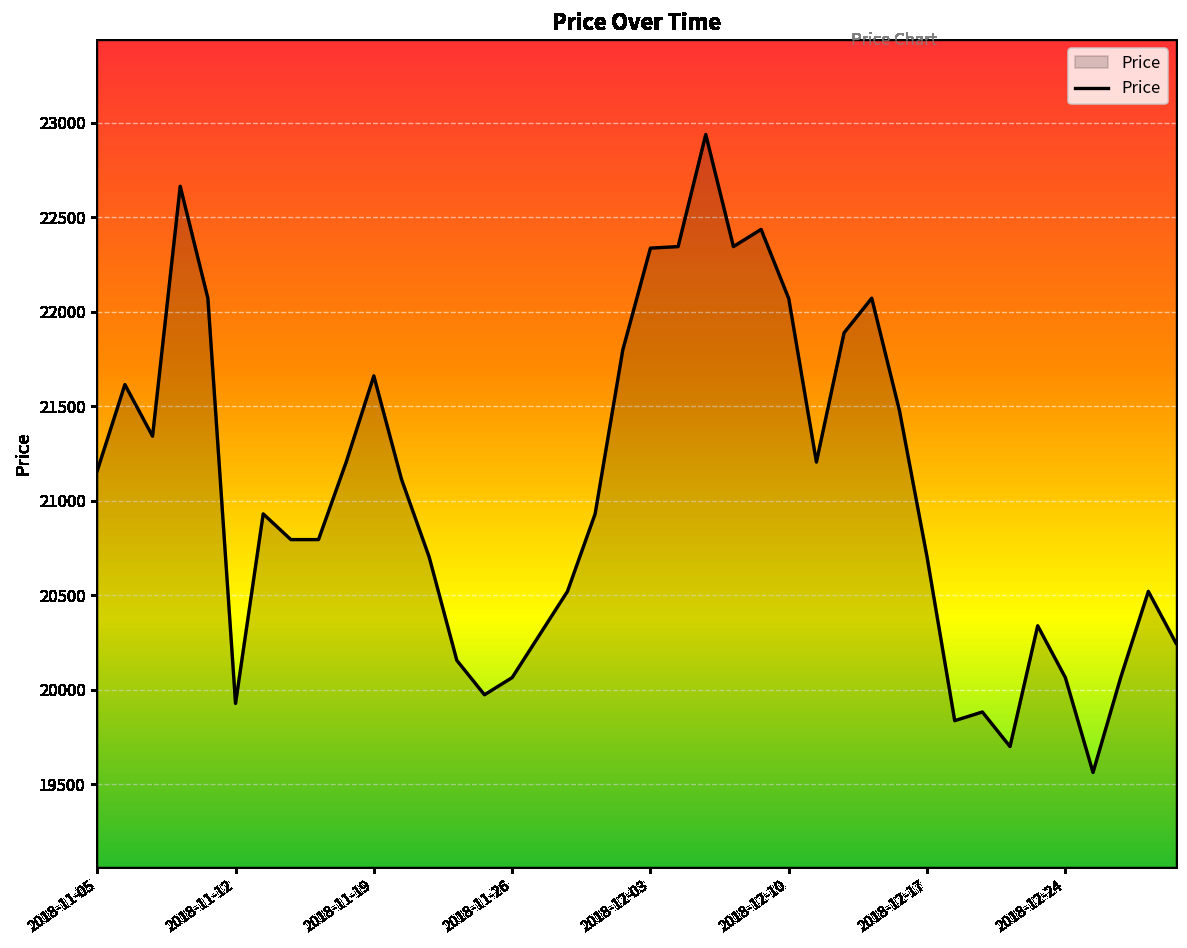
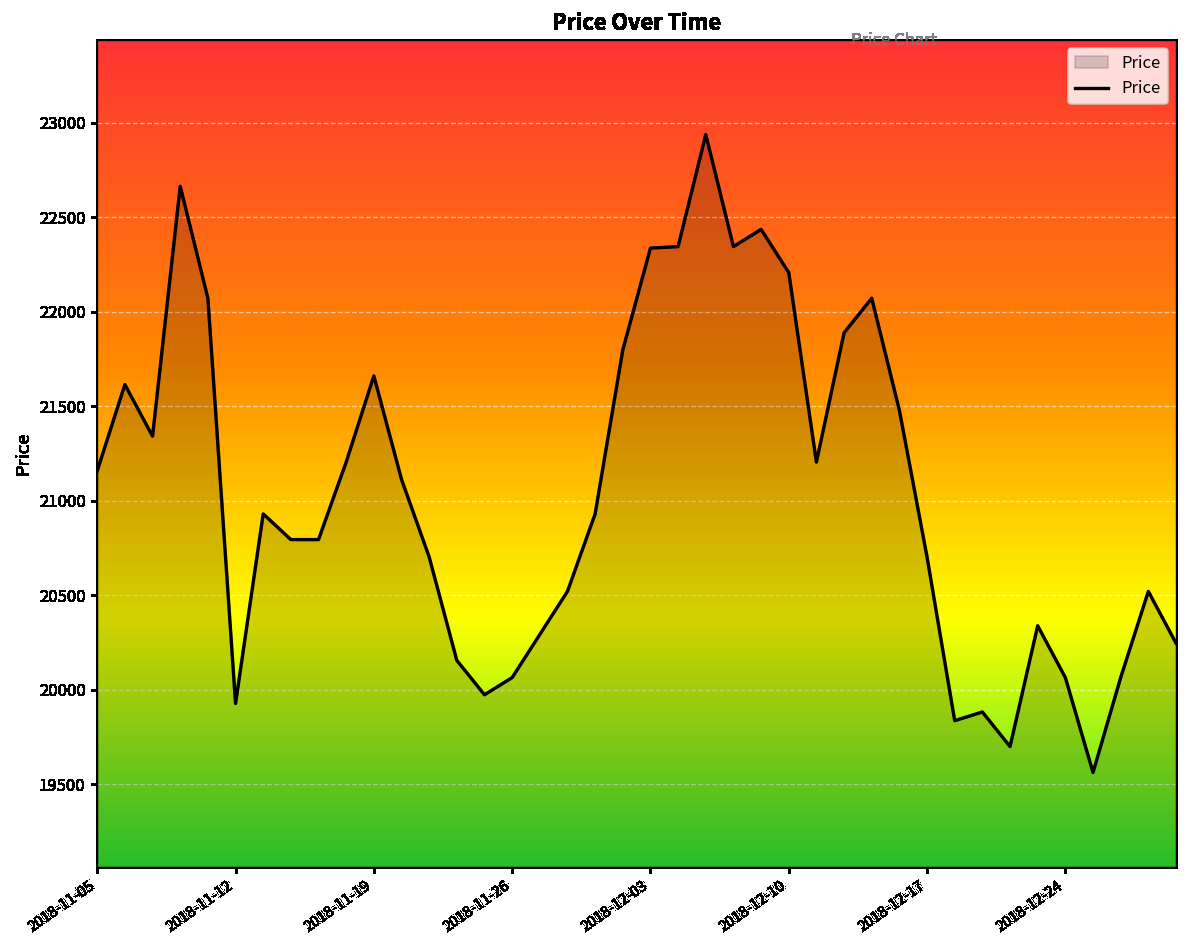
2018-12-10: 22070 -> 22210
